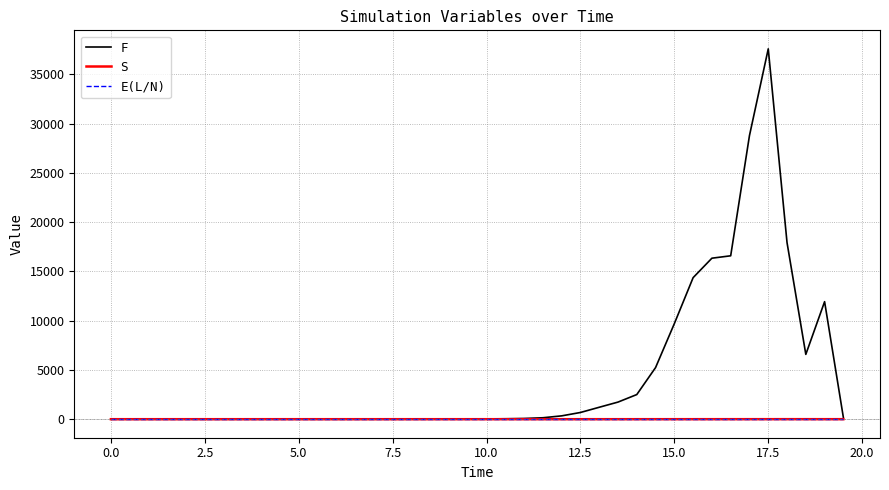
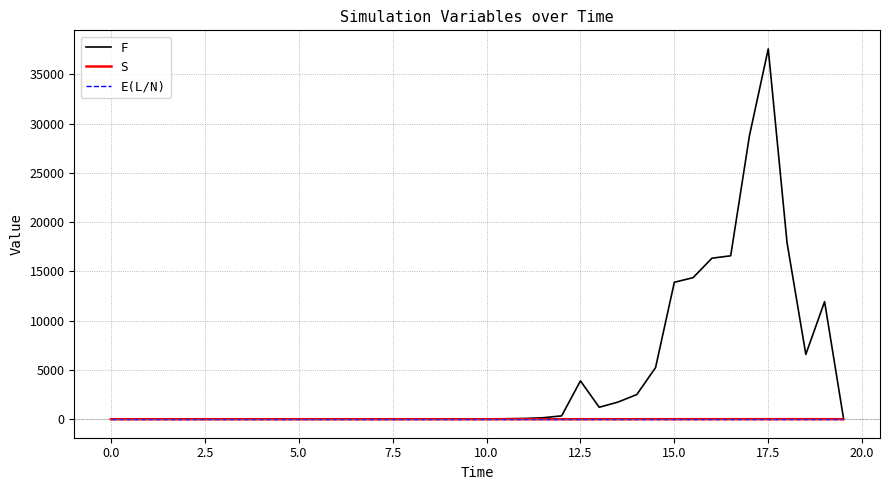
F, 12.5: 1000 -> 4000
F, 15.0: 10000 -> 14000
